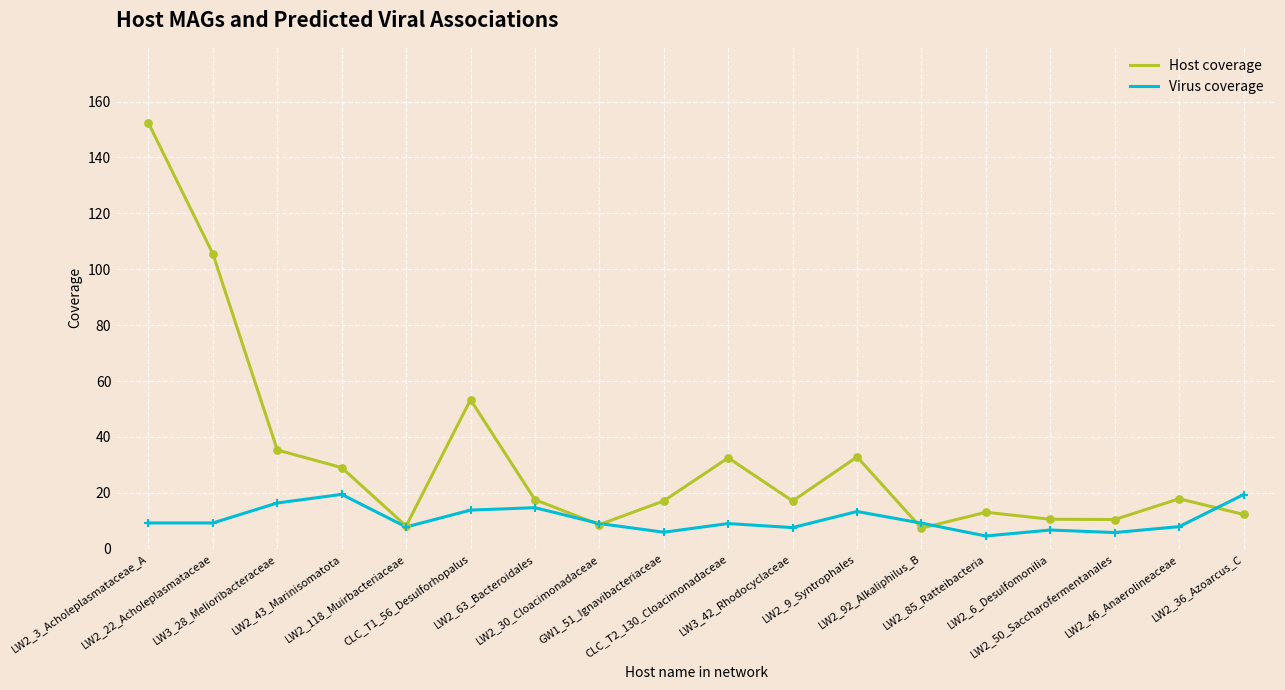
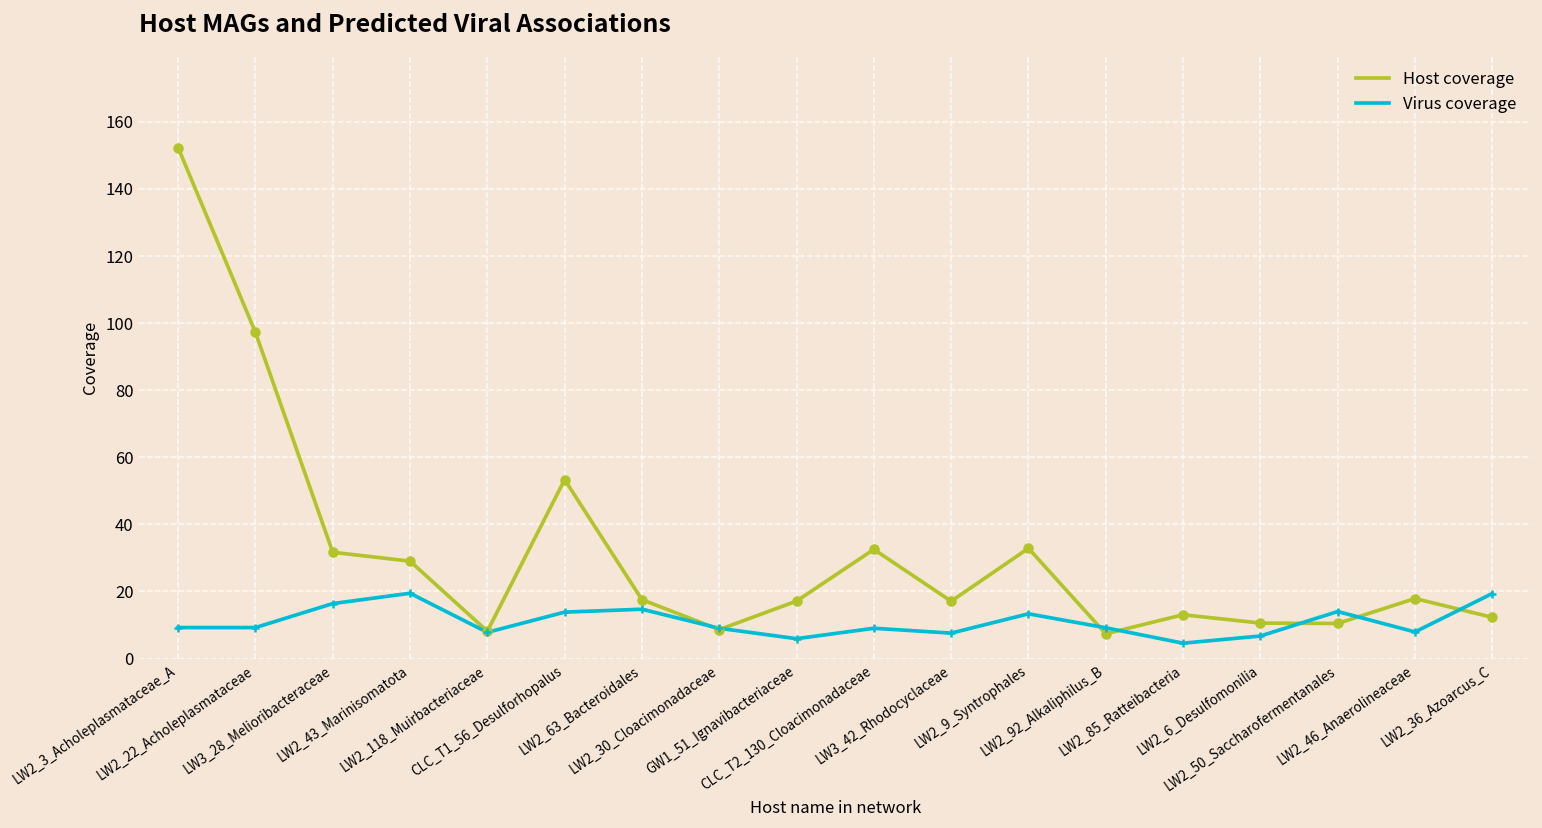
Host coverage, LW2_22_Acholeplasmataceae: 106 -> 97
Host coverage, LW3_28_Melioribacteraceae: 35 -> 32
Virus coverage, LW2_50_Saccharofermentanales: 6 -> 14
